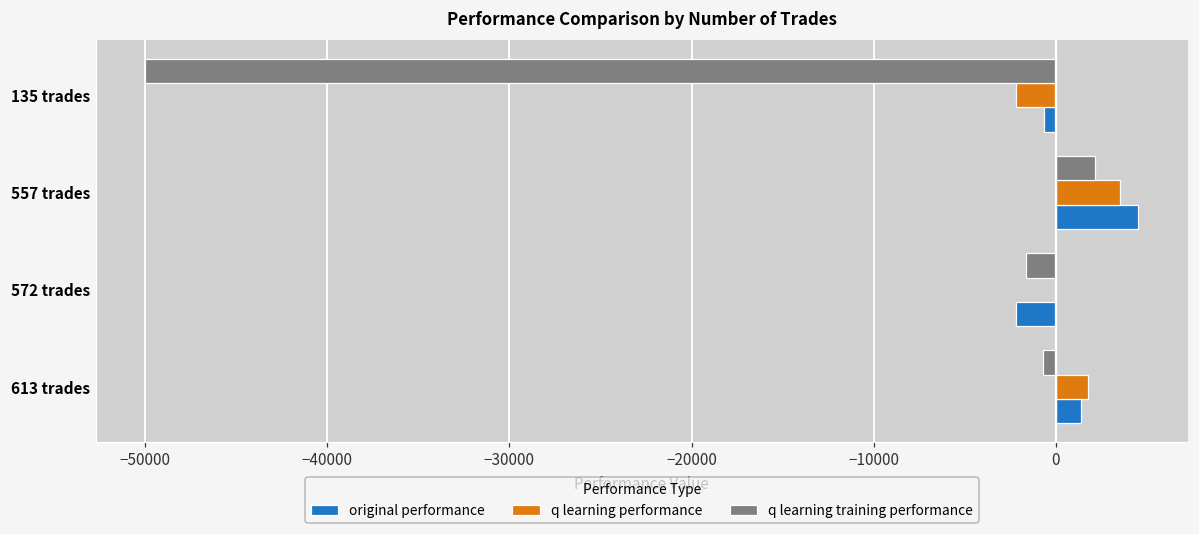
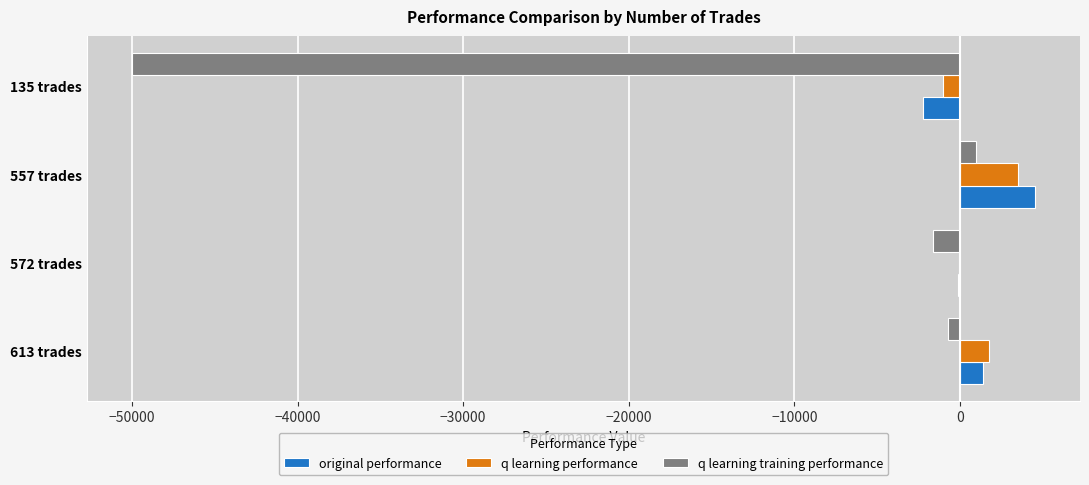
q learning performance, 135 trades: -2200 -> -1000
original performance, 135 trades: -600 -> -2200
q learning training performance, 557 trades: 2100 -> 1000
original performance, 572 trades: -2200 -> -100
